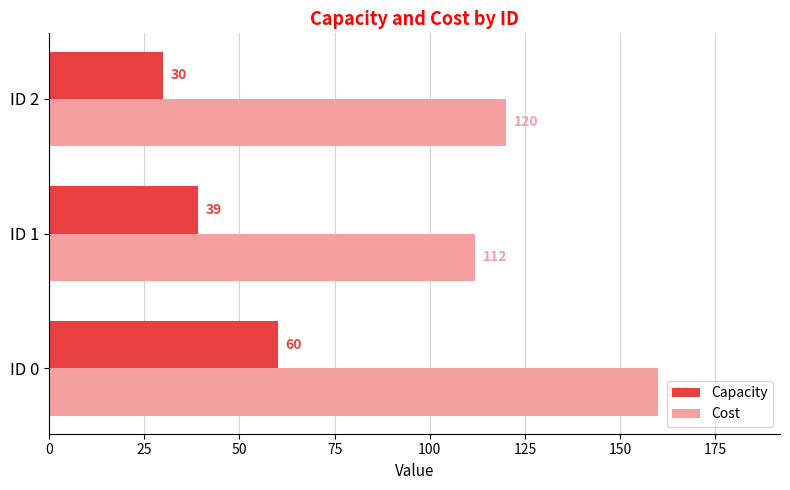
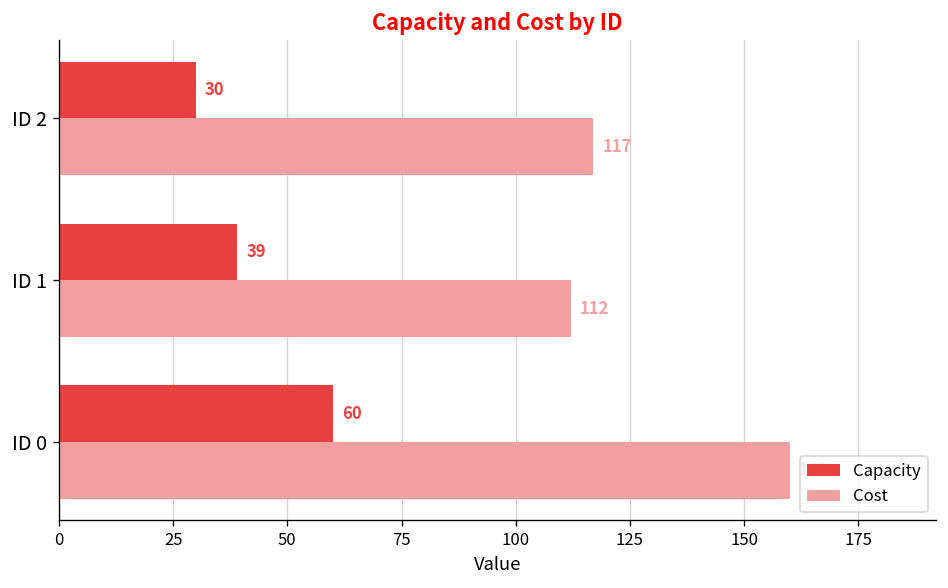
Cost, ID 2: 120 -> 117
